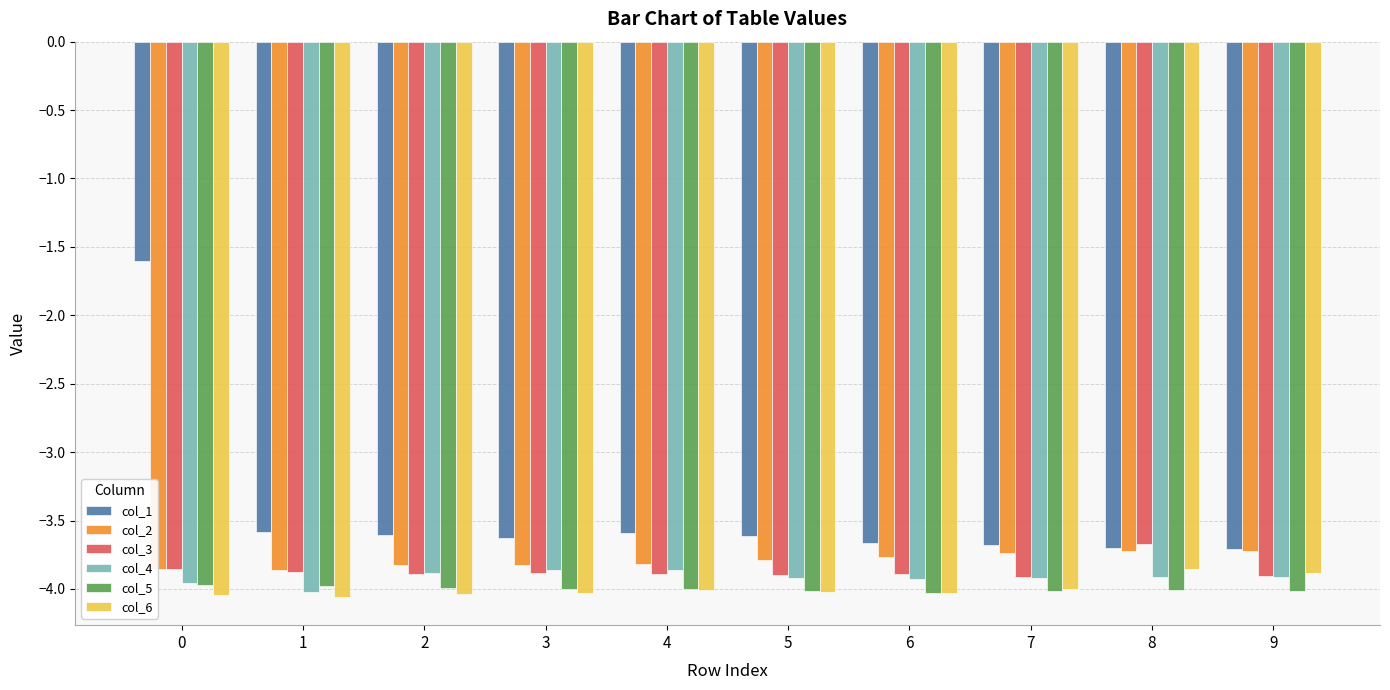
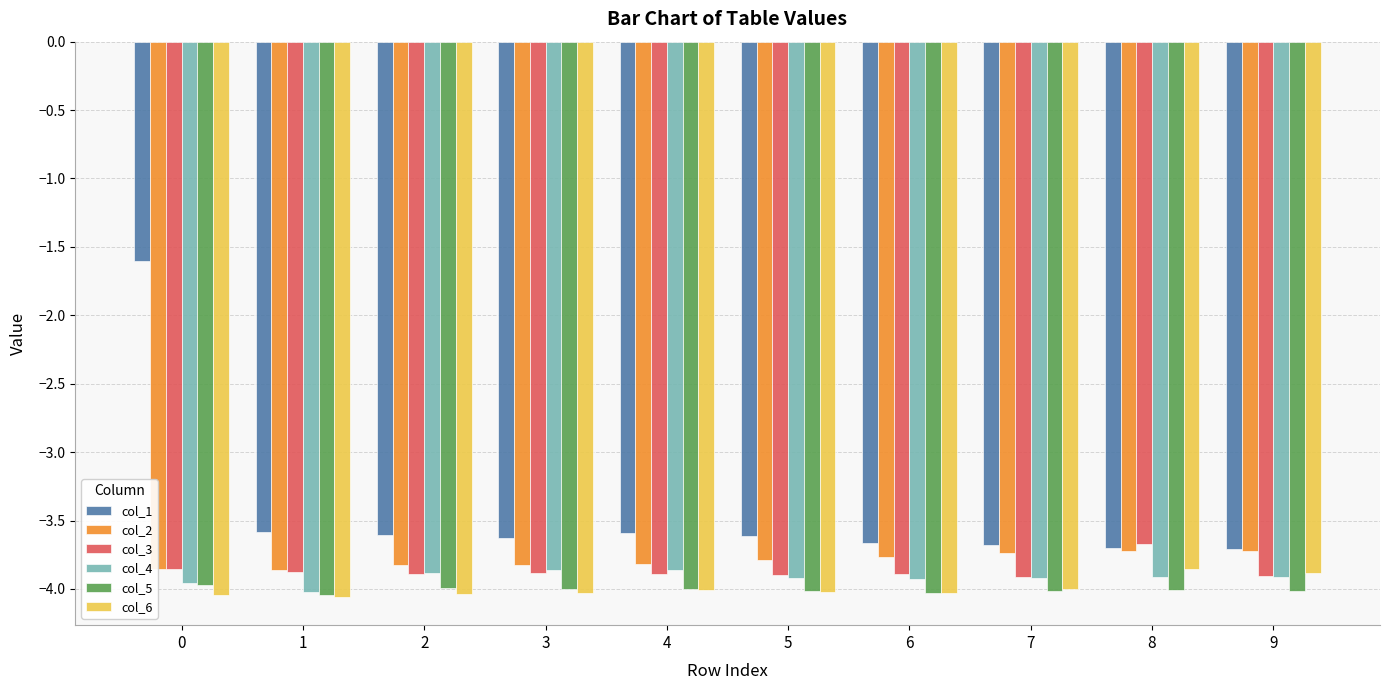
col_5, 1: -3.98 -> -4.04
